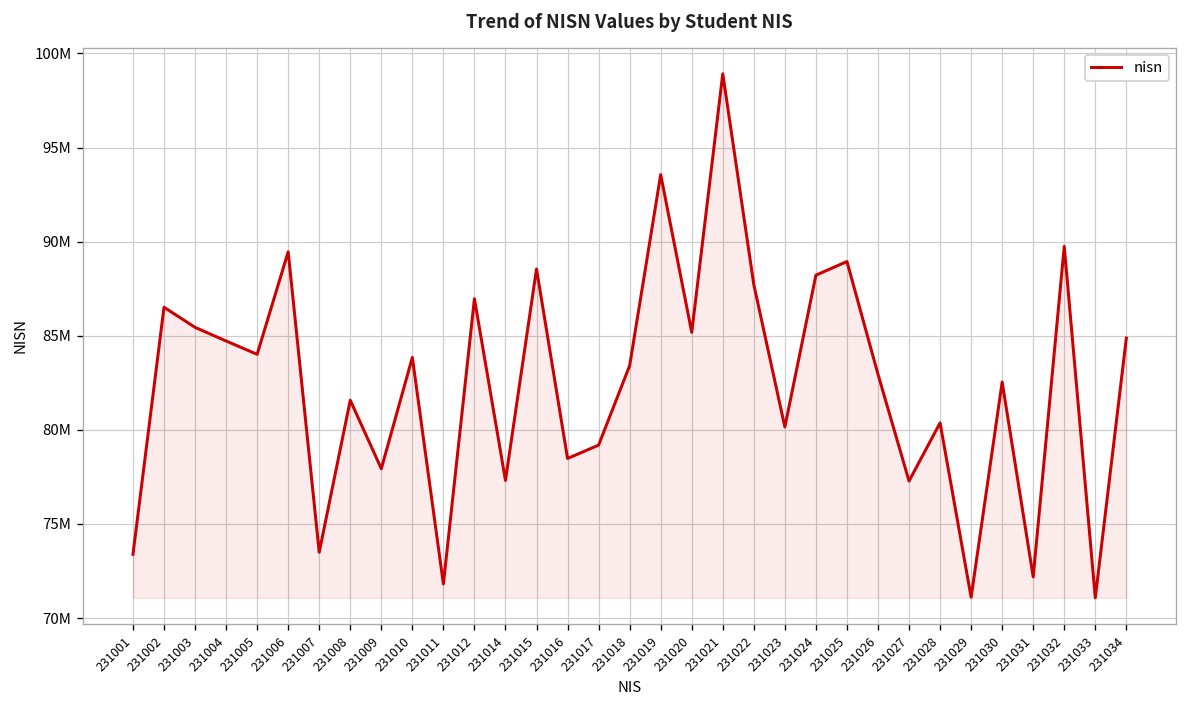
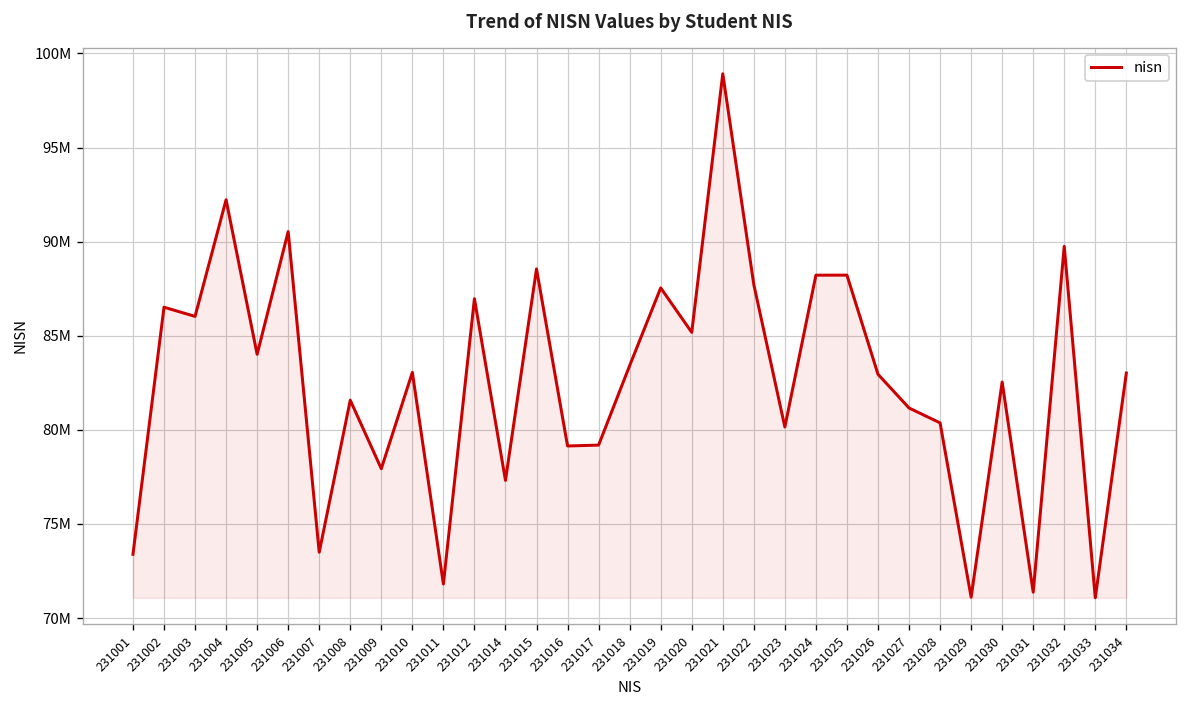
231003: 85400000 -> 86000000
231004: 84700000 -> 92200000
231006: 89500000 -> 90500000
231010: 83800000 -> 83100000
231016: 78500000 -> 79100000
231019: 93600000 -> 87500000
231025: 88900000 -> 88200000
231027: 77300000 -> 81200000
231031: 72200000 -> 71400000
231034: 84900000 -> 83000000
